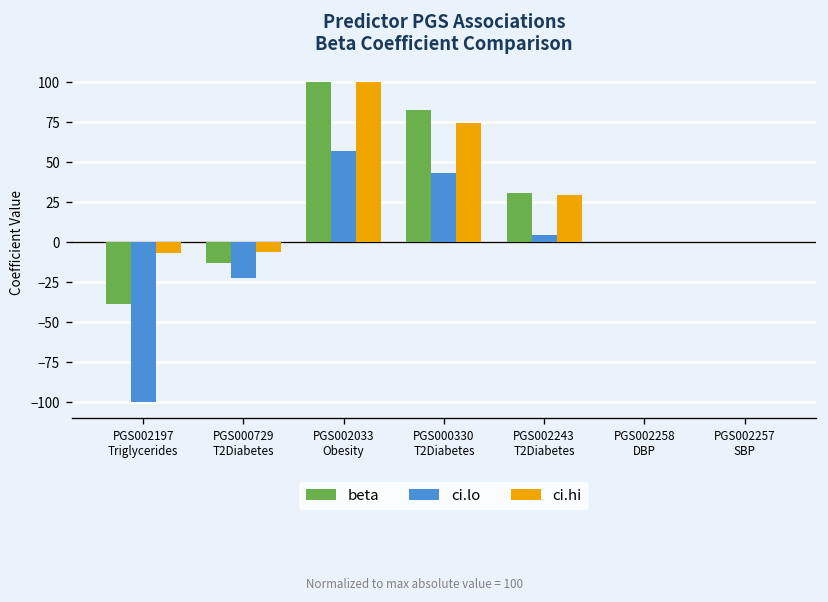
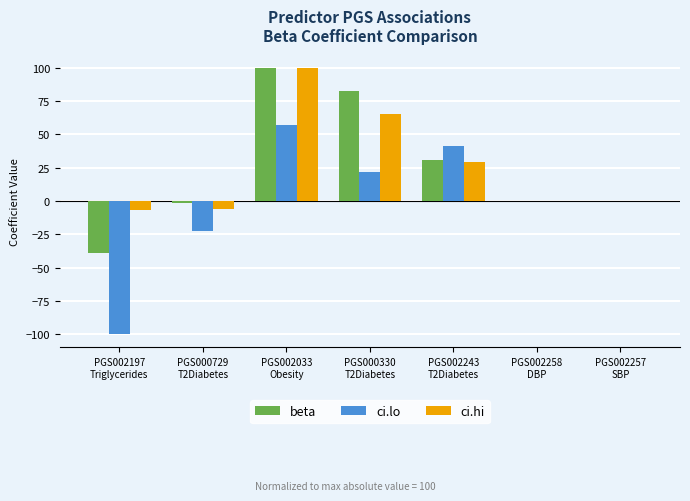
beta, PGS000729 T2Diabetes: -13 -> -2
ci.lo, PGS000330 T2Diabetes: 43 -> 22
ci.hi, PGS000330 T2Diabetes: 75 -> 66
ci.lo, PGS002243 T2Diabetes: 4 -> 41
